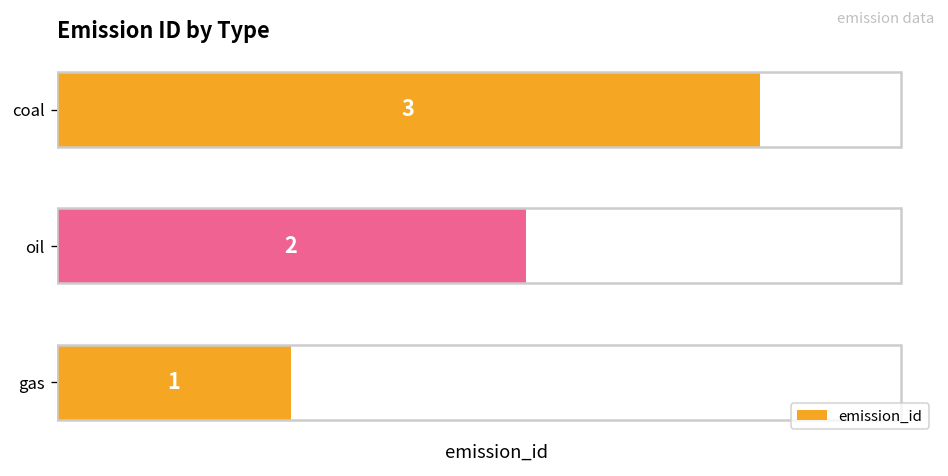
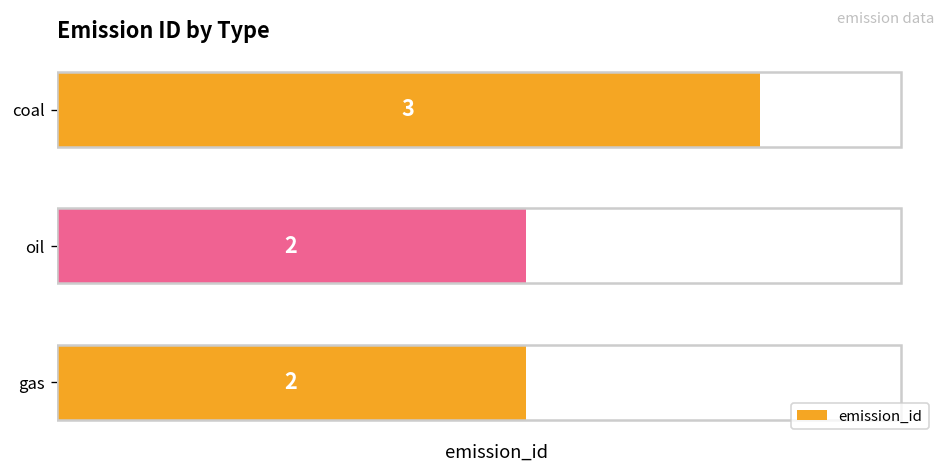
gas: 1 -> 2
